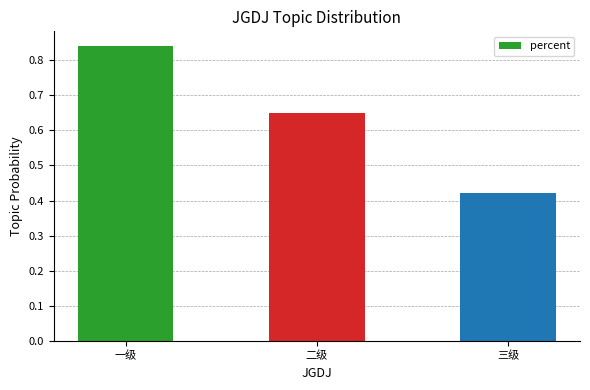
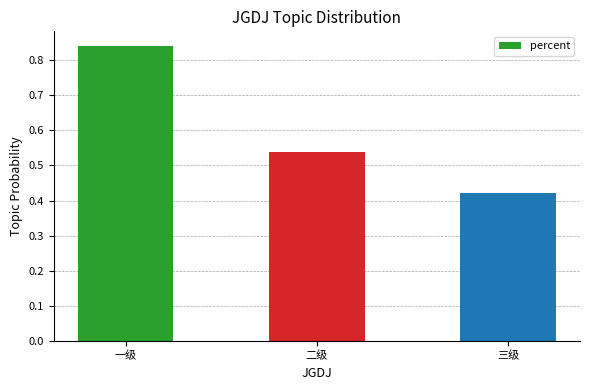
二级: 0.65 -> 0.54
